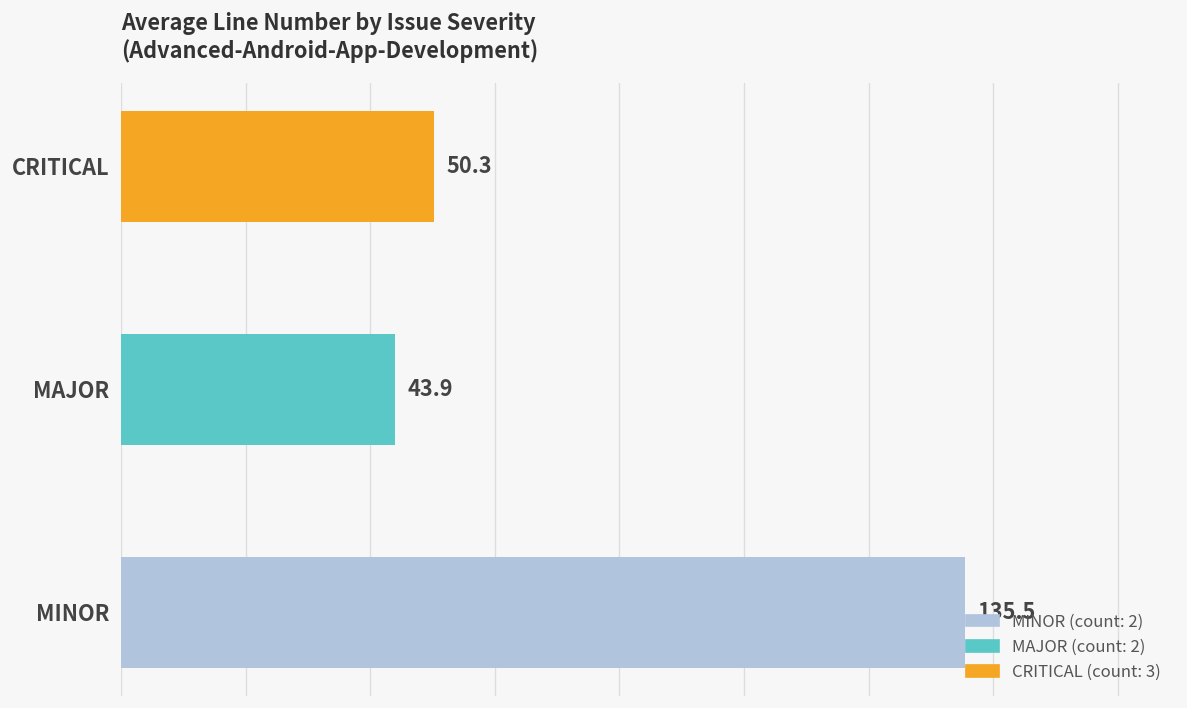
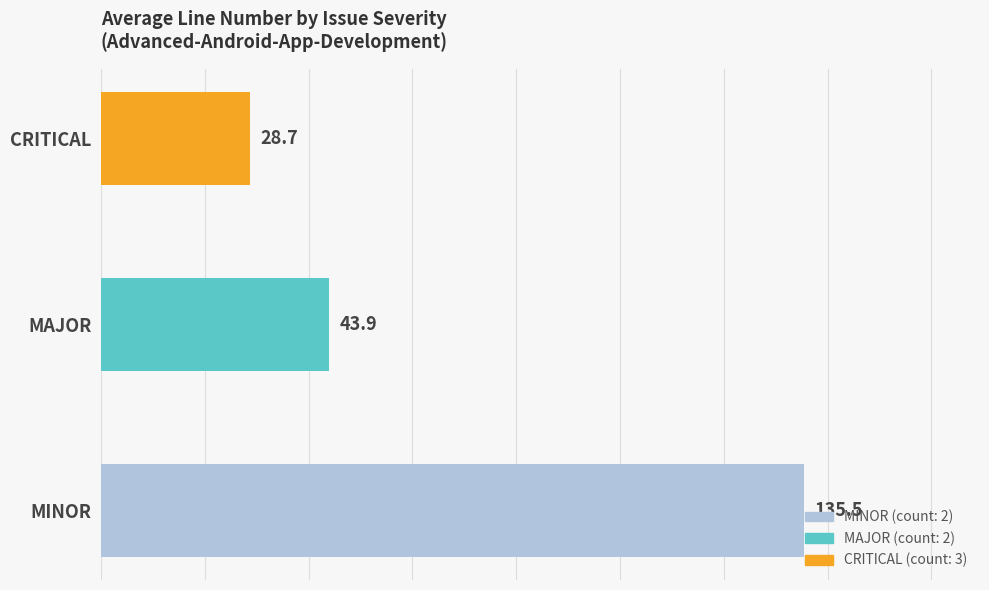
CRITICAL: 50.3 -> 28.7
